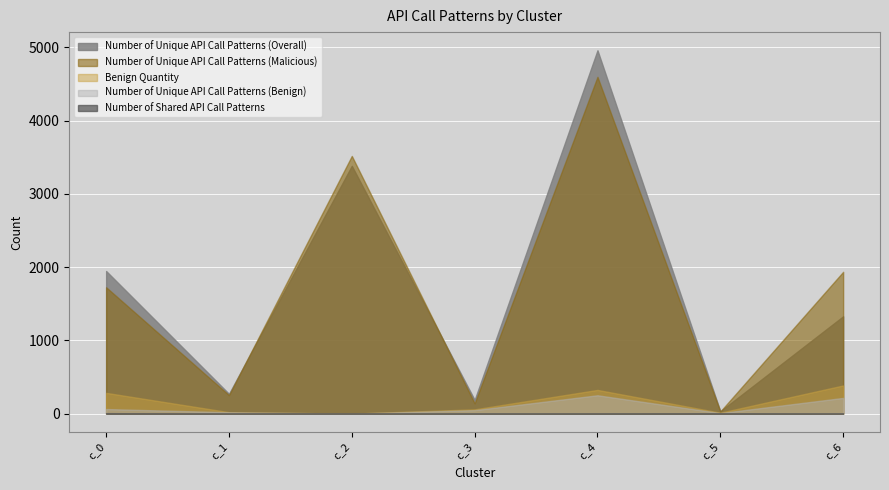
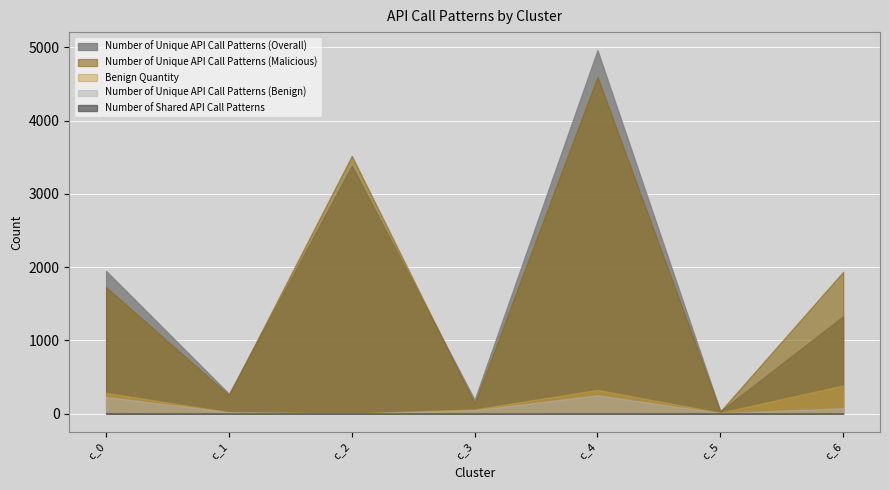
Number of Unique API Call Patterns (Benign), c_0: 100 -> 200
Number of Unique API Call Patterns (Benign), c_6: 200 -> 100
